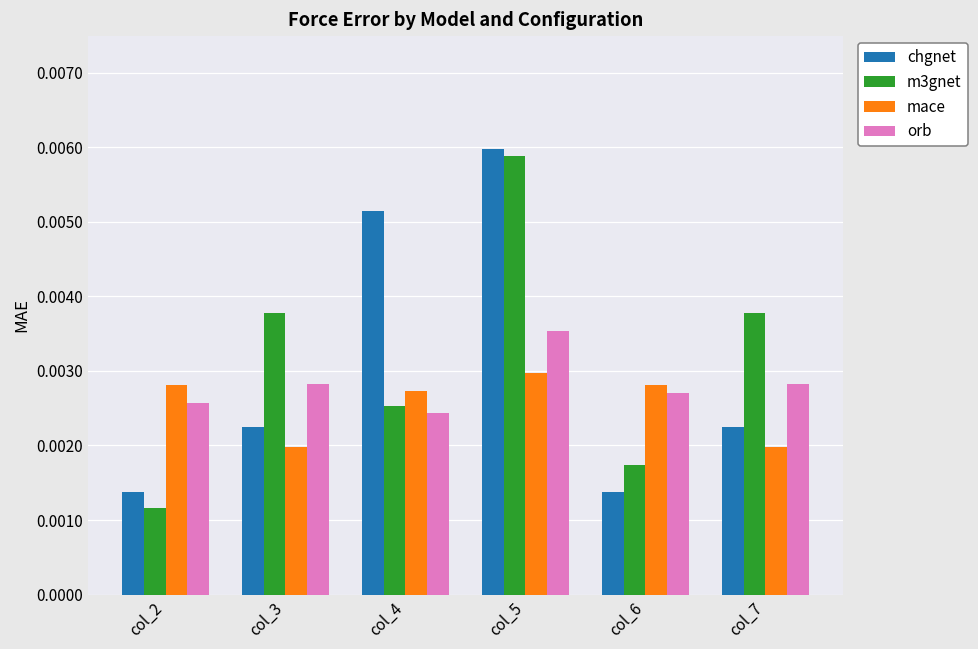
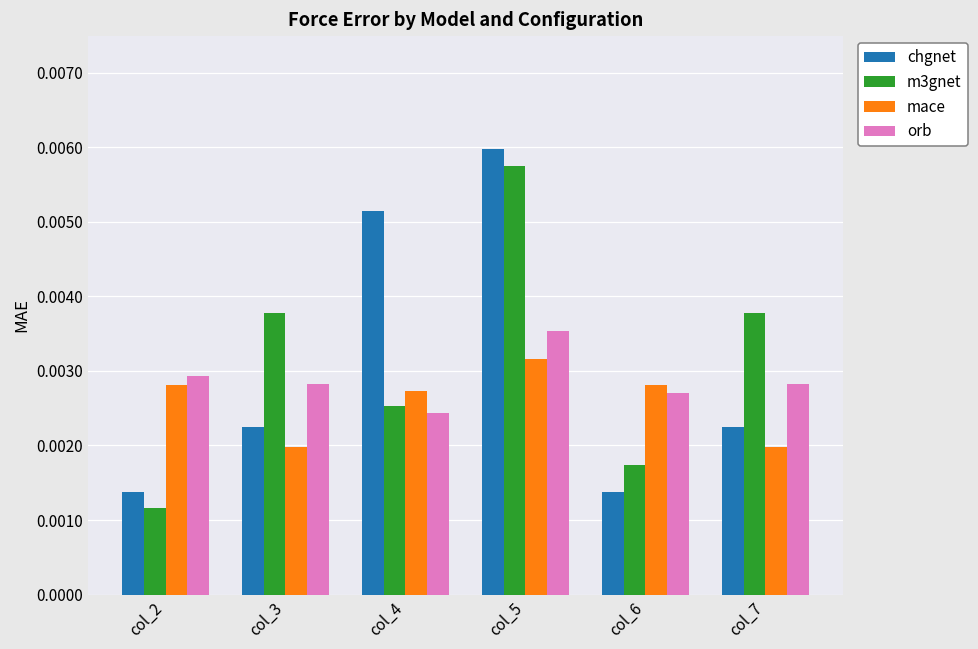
orb, col_2: 0.0026 -> 0.0029
m3gnet, col_5: 0.0059 -> 0.0058
mace, col_5: 0.0030 -> 0.0032
